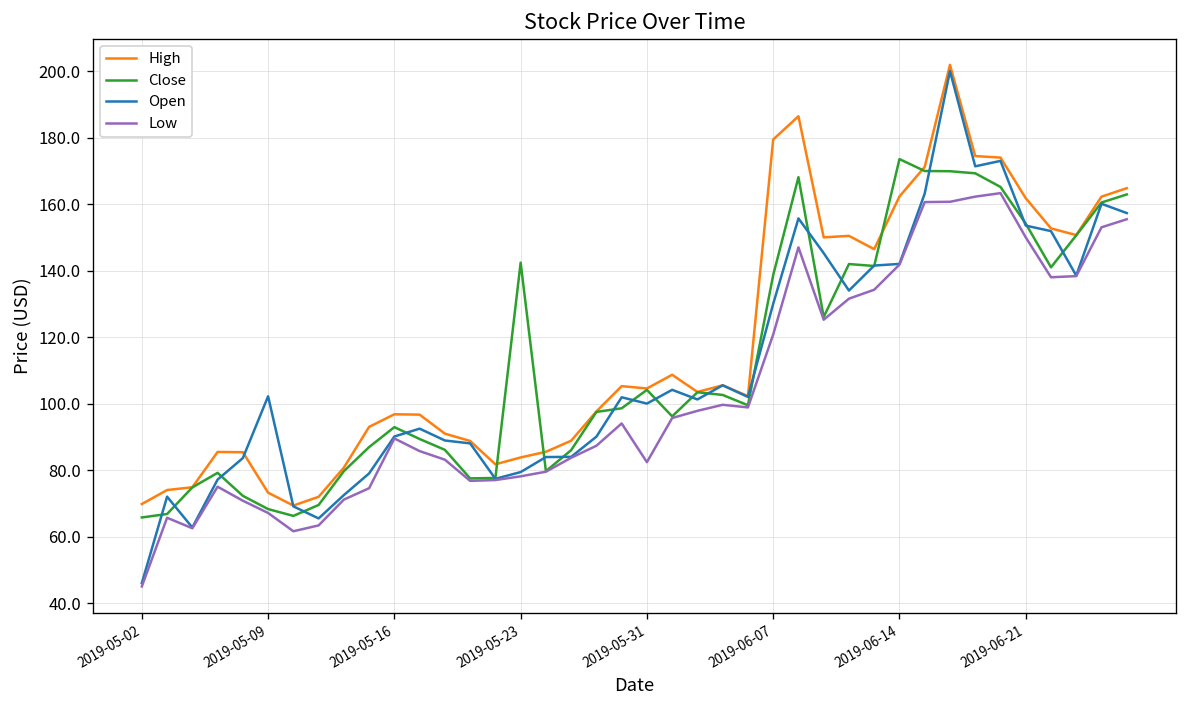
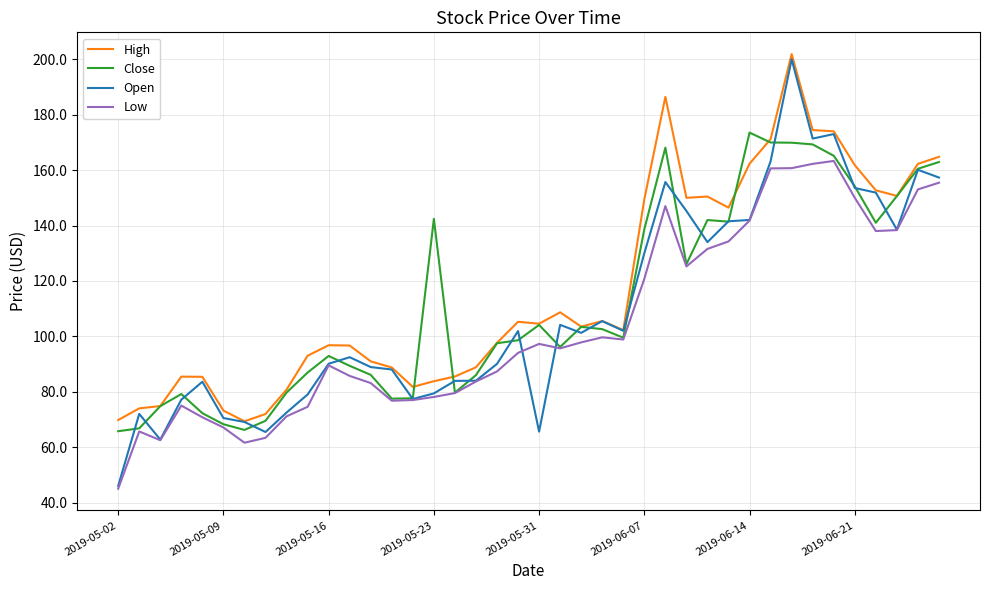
Open, 2019-05-09: 102 -> 71
Open, 2019-05-31: 100 -> 66
Low, 2019-05-31: 82 -> 97
High, 2019-06-07: 179 -> 149
